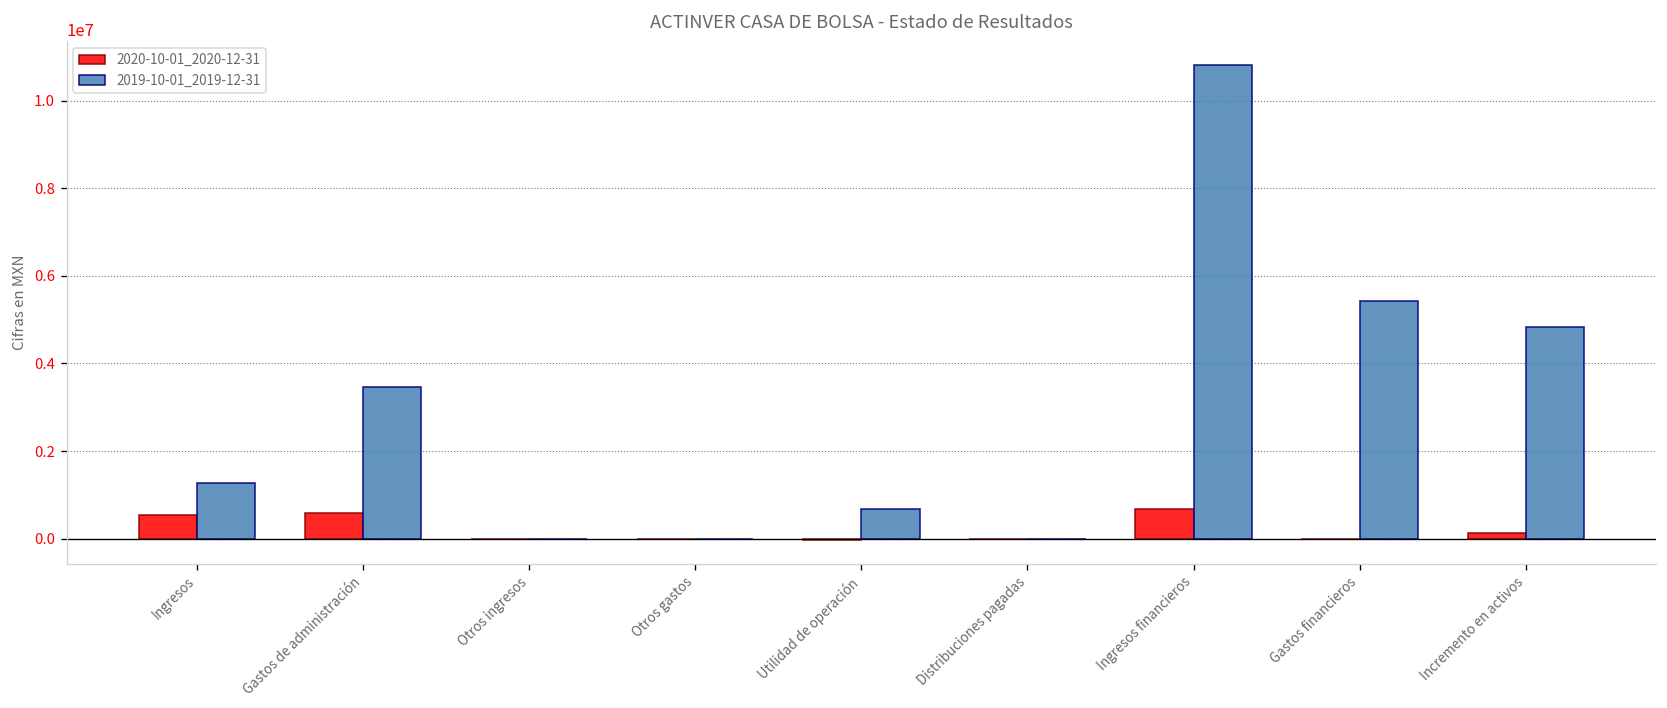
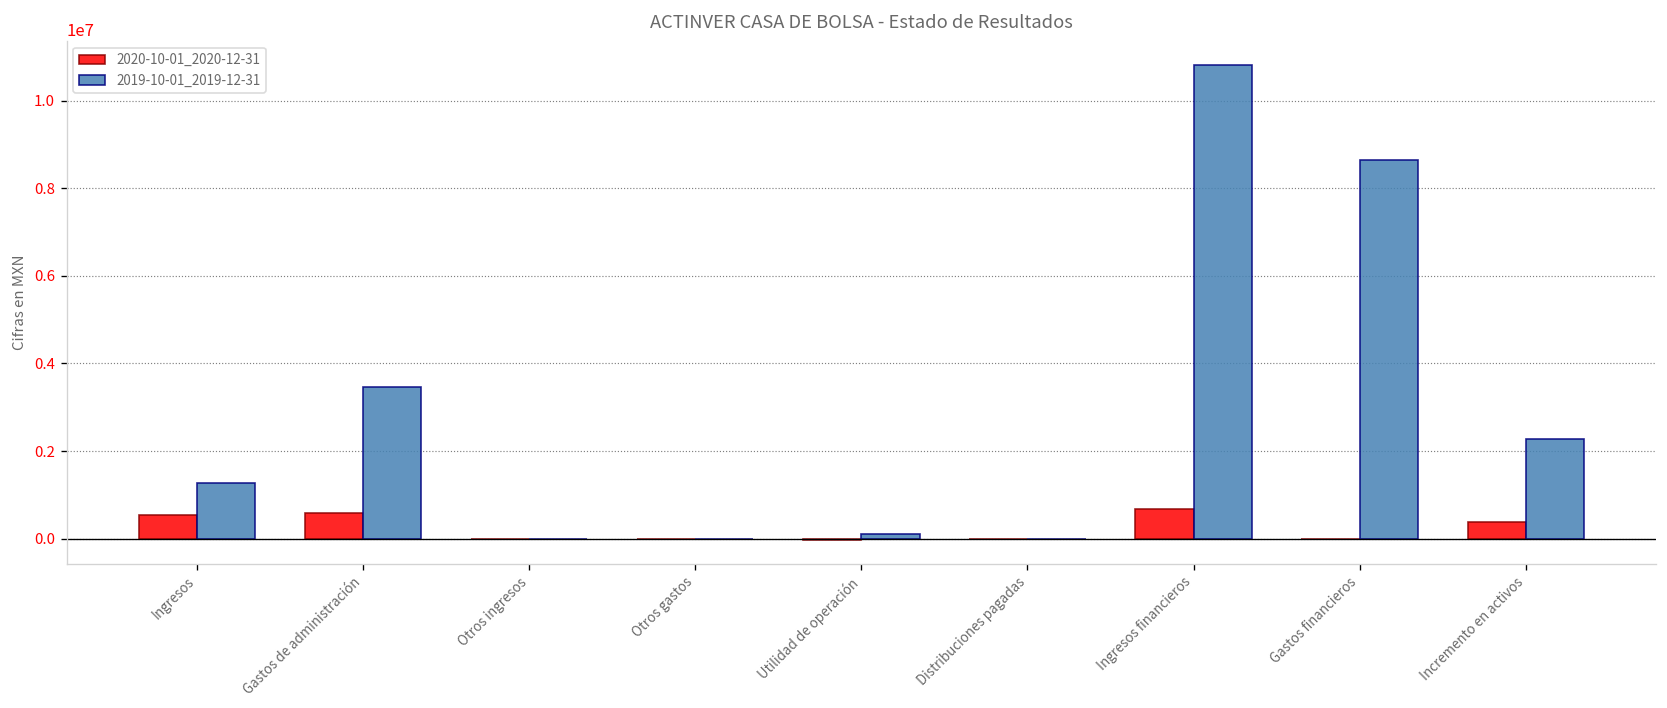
2019-10-01_2019-12-31, Utilidad de operación: 700000 -> 100000
2019-10-01_2019-12-31, Gastos financieros: 5400000 -> 8600000
2020-10-01_2020-12-31, Incremento en activos: 100000 -> 400000
2019-10-01_2019-12-31, Incremento en activos: 4800000 -> 2300000
